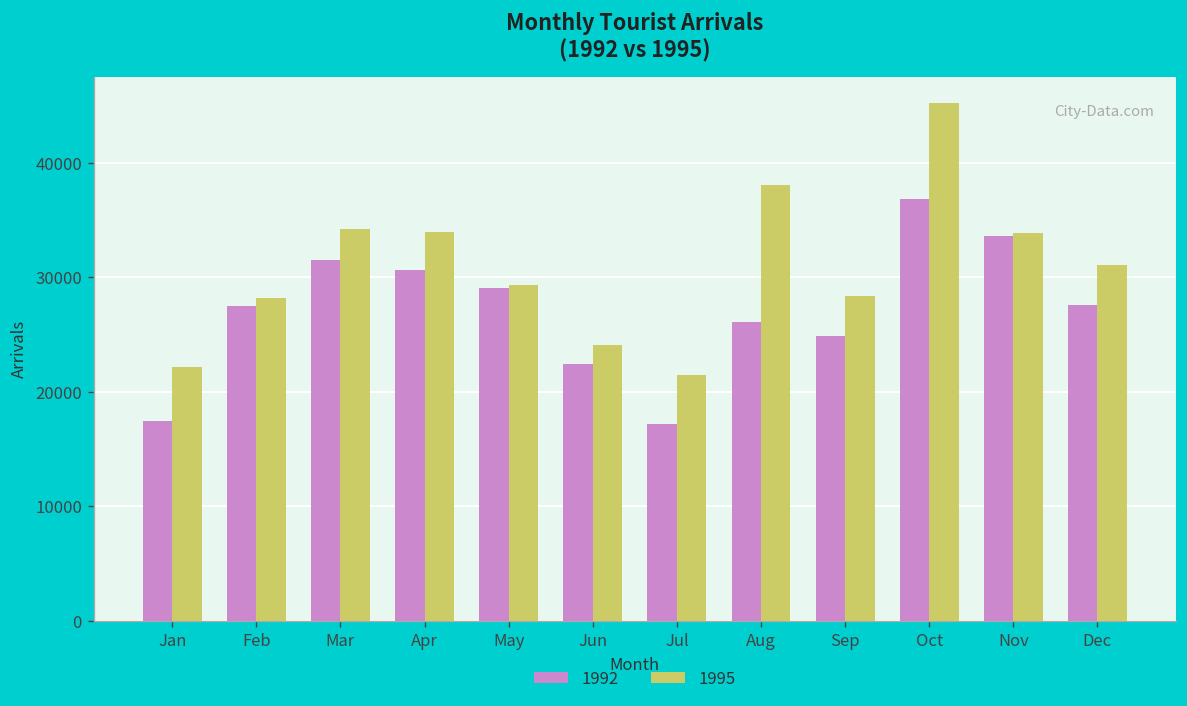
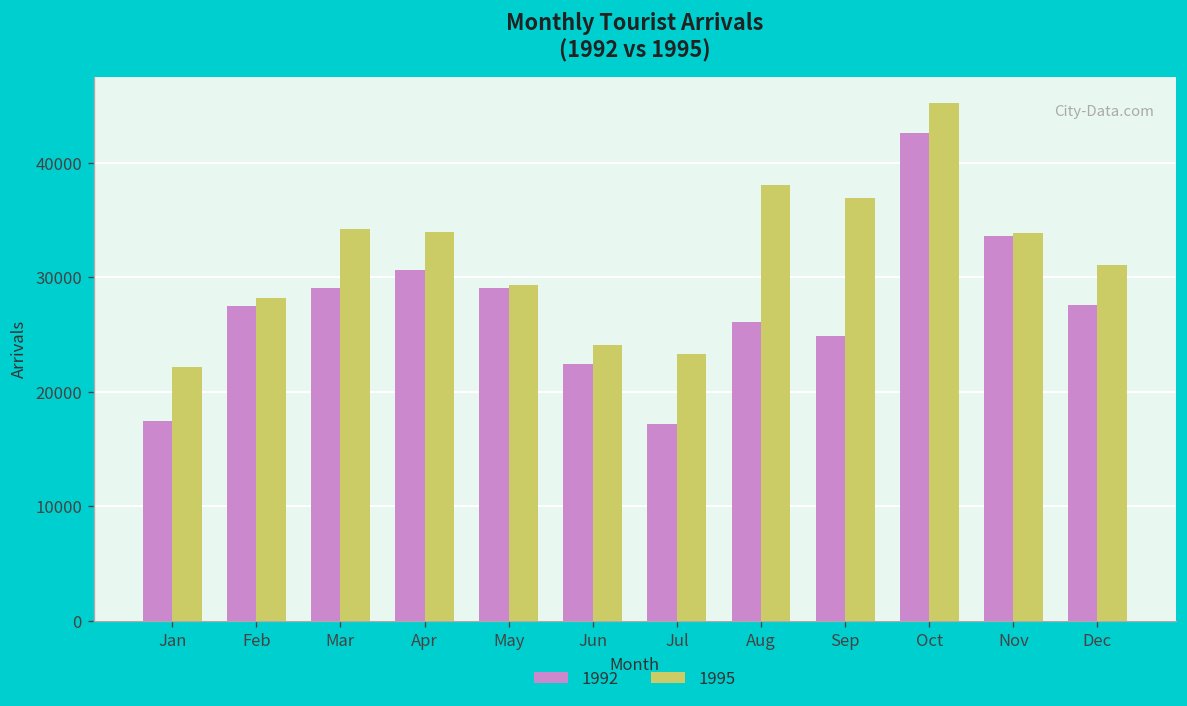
1992, Mar: 32000 -> 29000
1995, Jul: 21000 -> 23000
1995, Sep: 28000 -> 37000
1992, Oct: 37000 -> 43000
